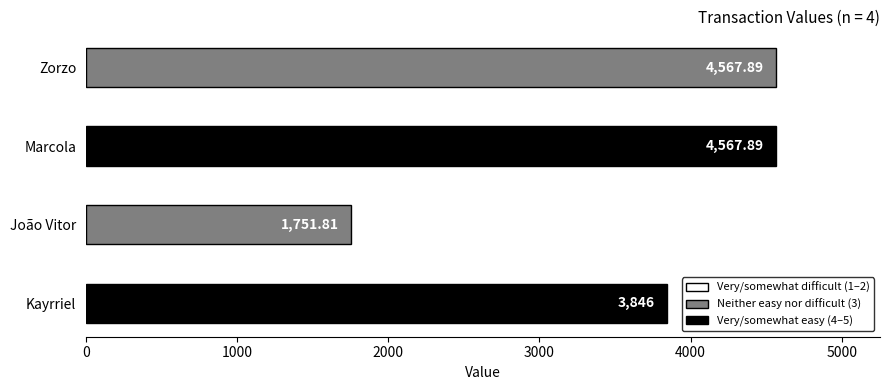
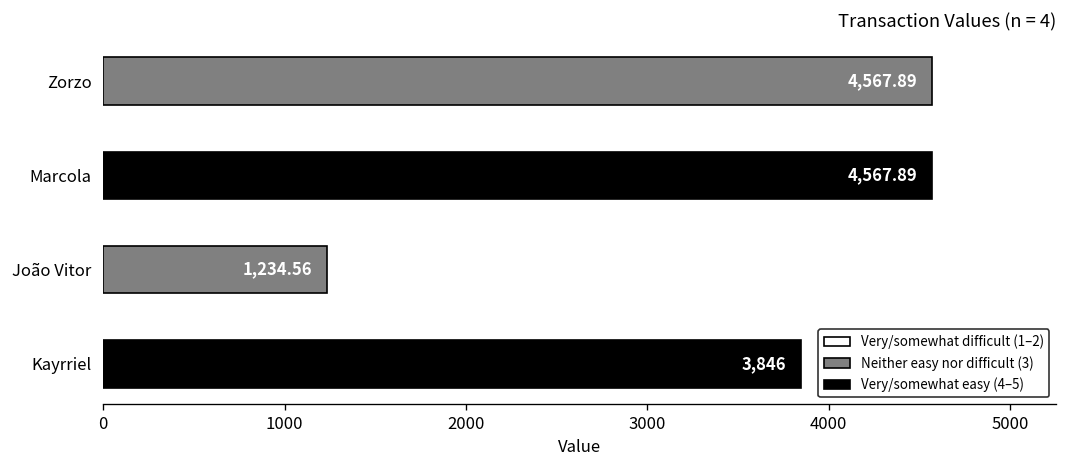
João Vitor: 1,751.81 -> 1,234.56
